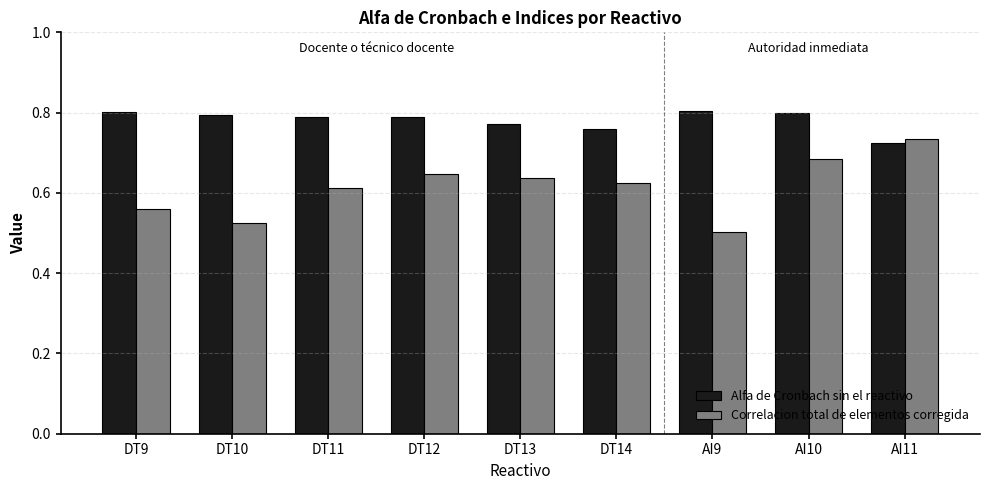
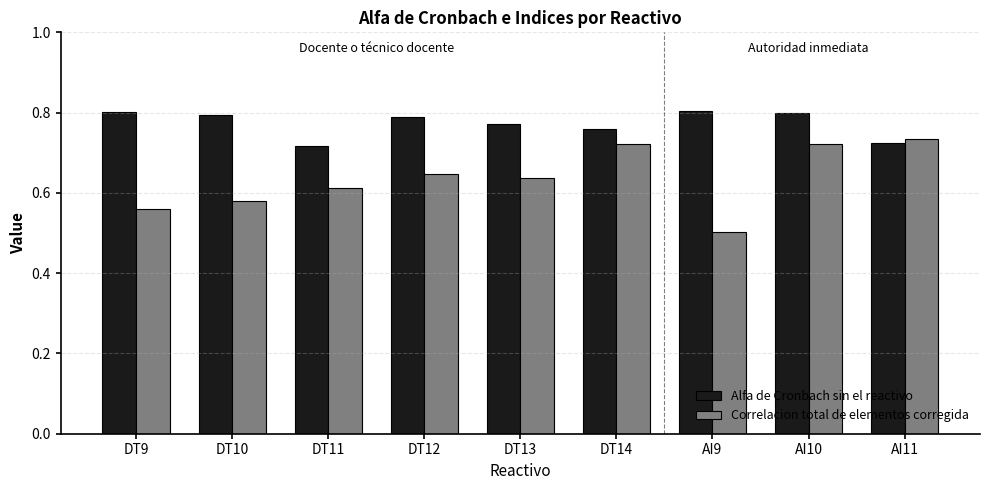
Correlacion total de elementos corregida, DT10: 0.53 -> 0.58
Alfa de Cronbach sin el reactivo, DT11: 0.79 -> 0.72
Correlacion total de elementos corregida, DT14: 0.63 -> 0.72
Correlacion total de elementos corregida, AI10: 0.69 -> 0.72
